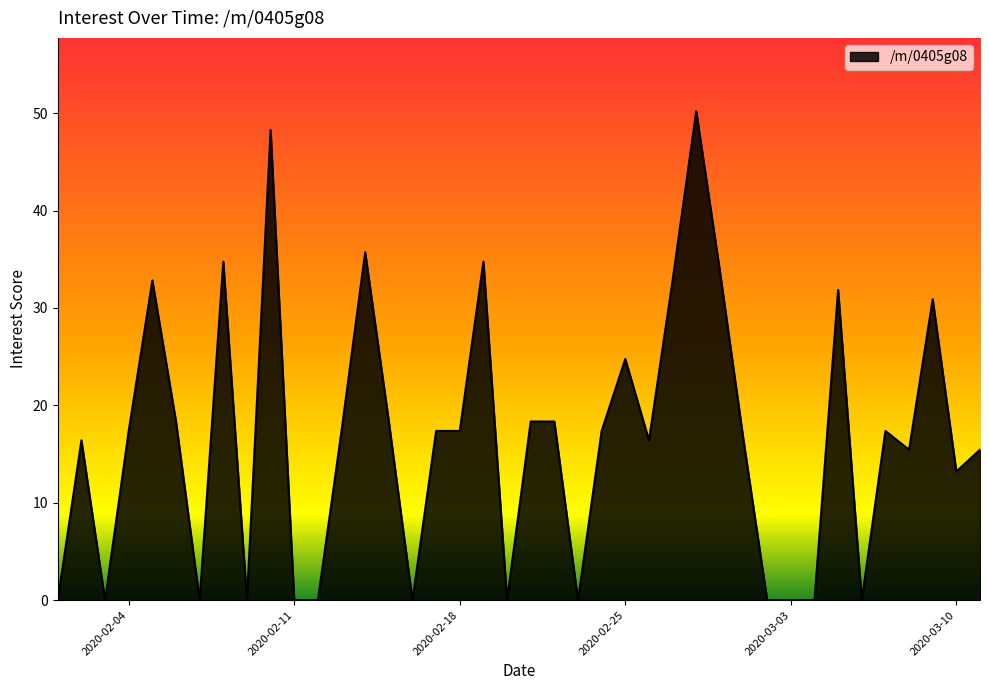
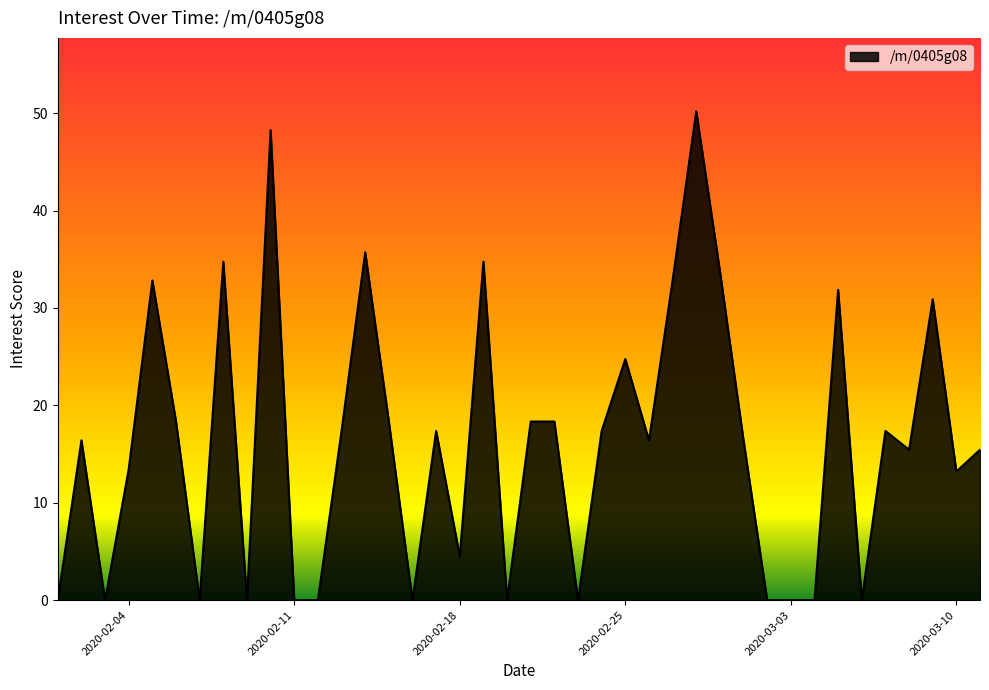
2020-02-04: 17 -> 13
2020-02-18: 17 -> 4
